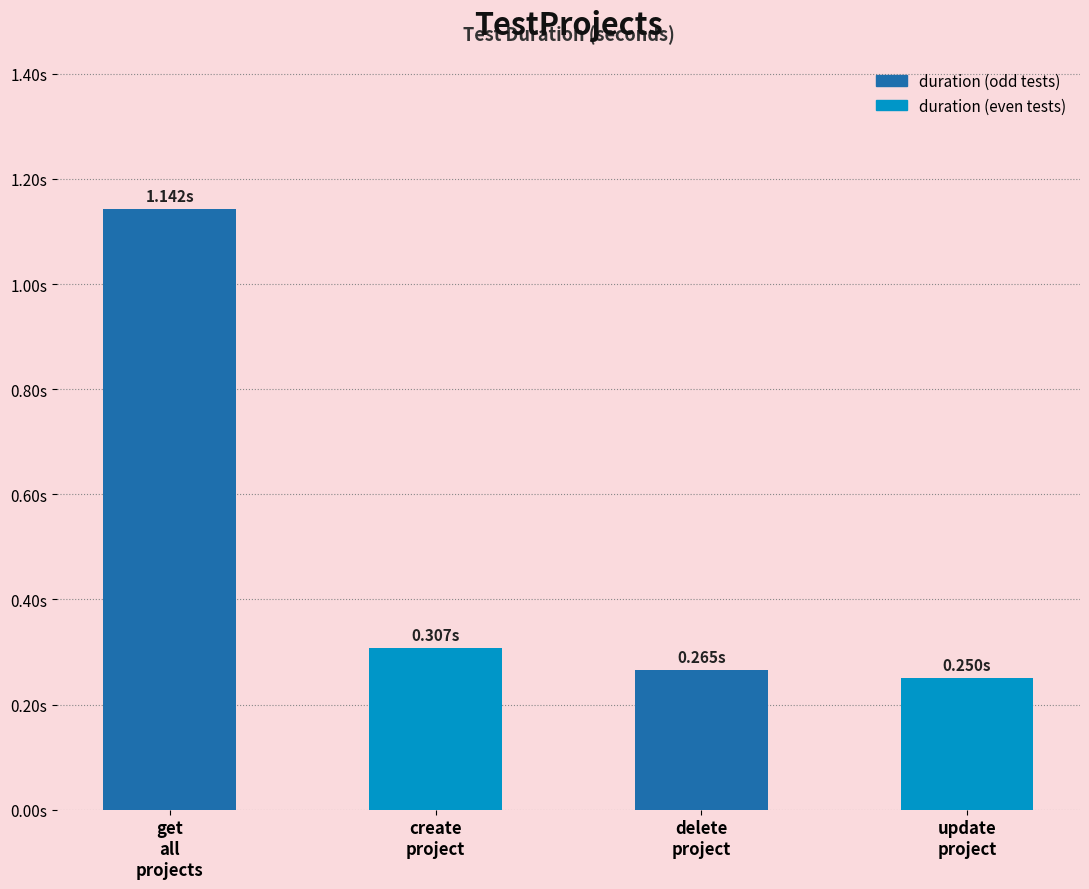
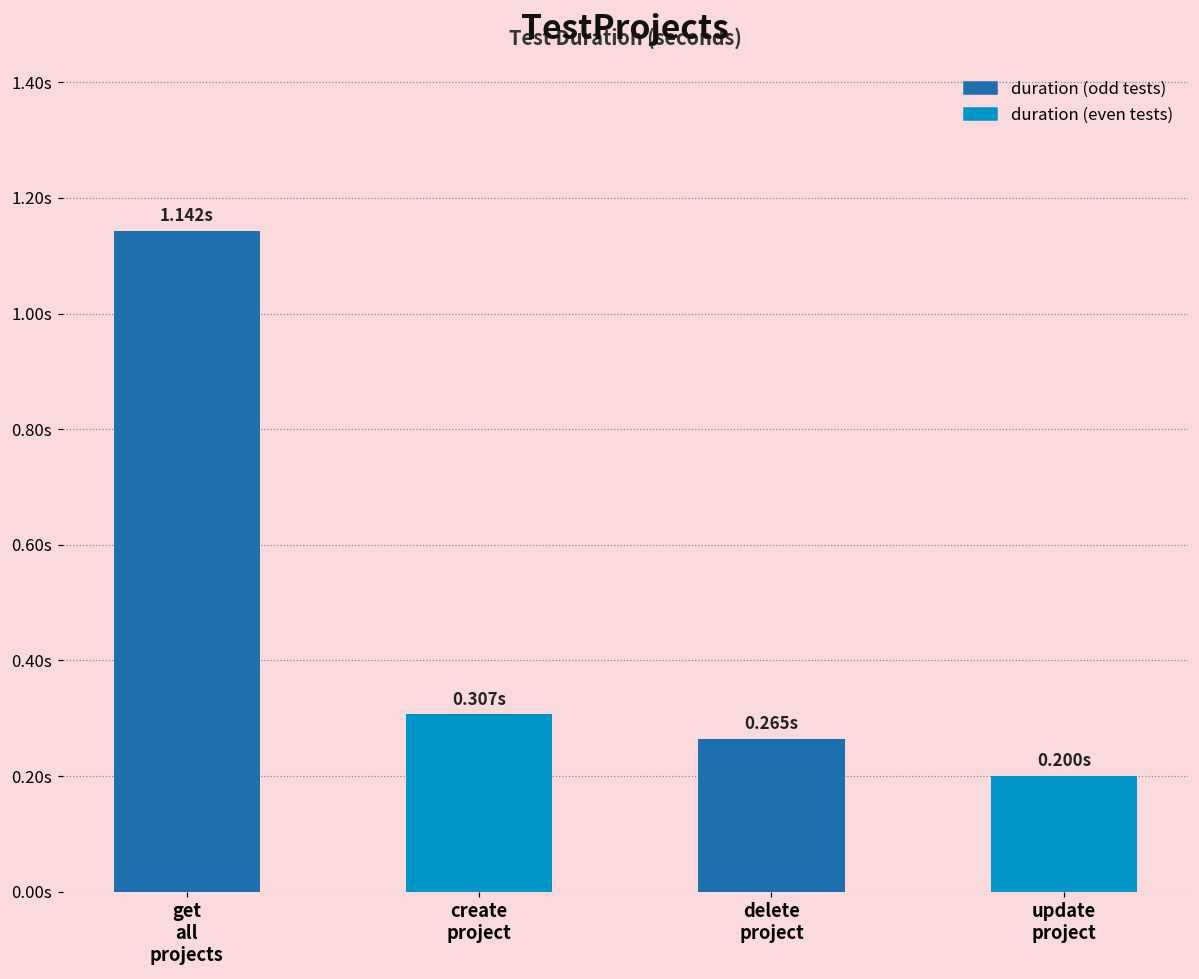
update project: 0.250s -> 0.200s
